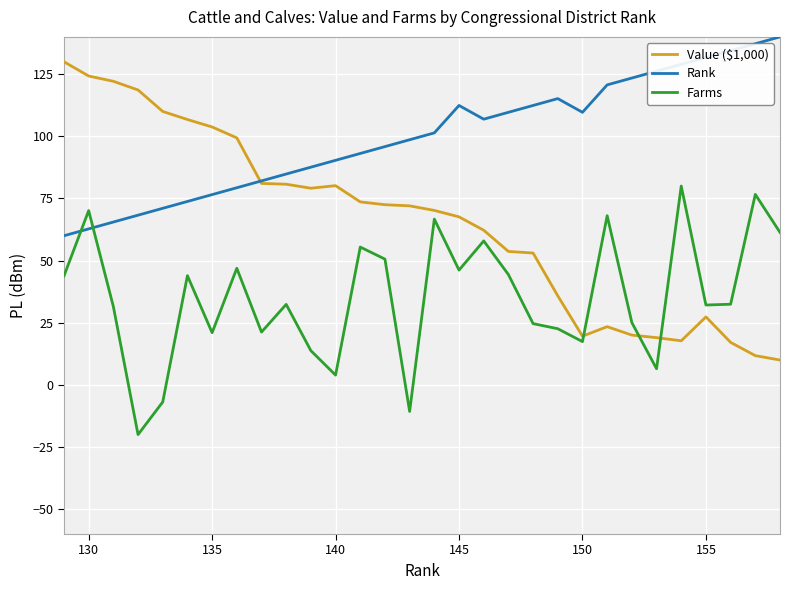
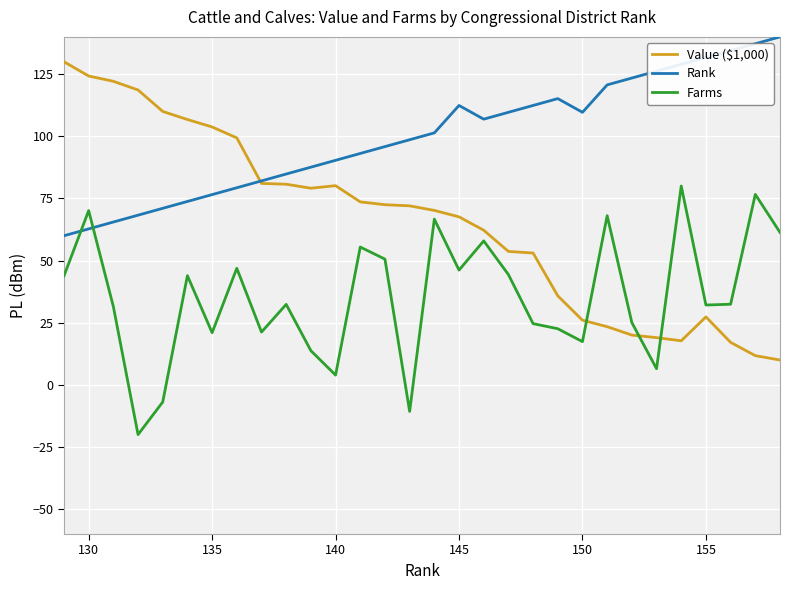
Value ($1,000), 150: 20 -> 26
